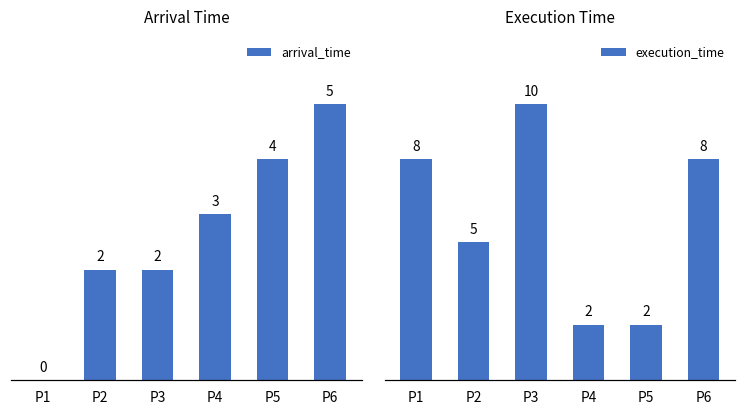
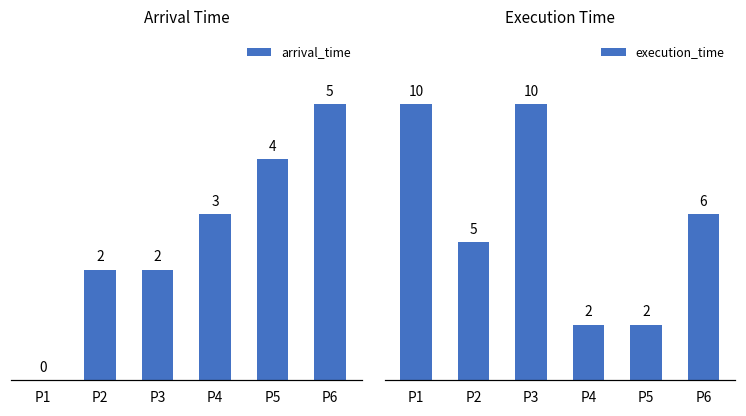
Execution Time, P1: 8 -> 10
Execution Time, P6: 8 -> 6
